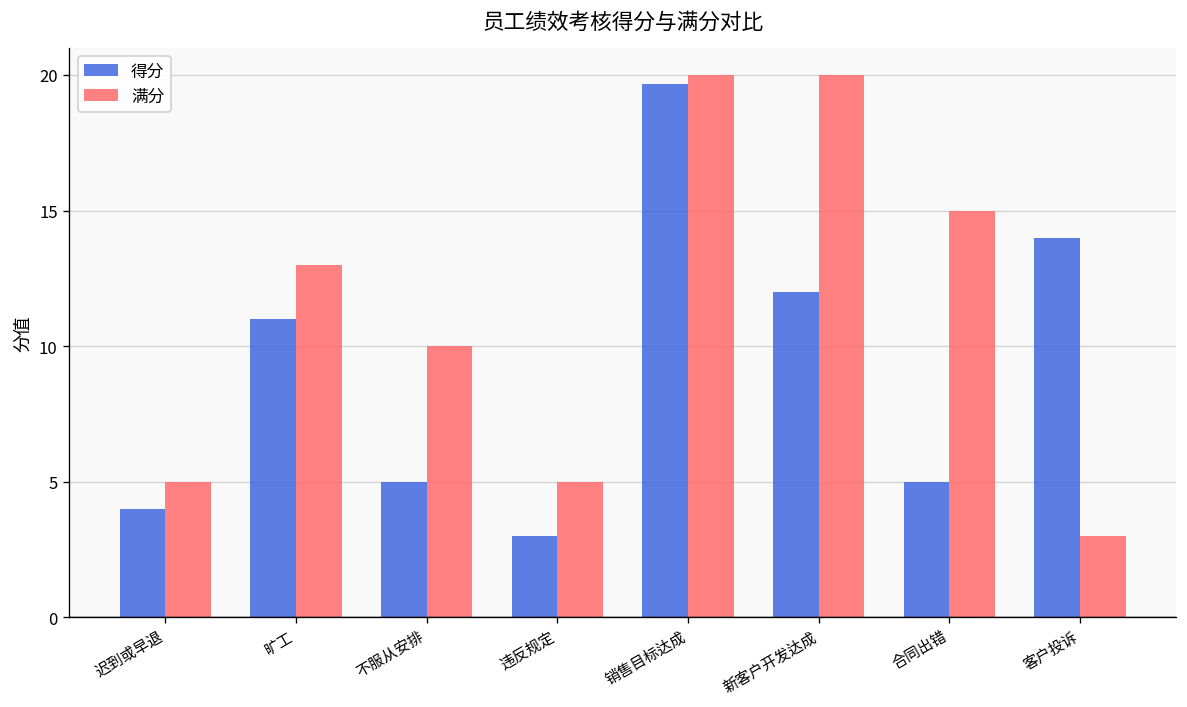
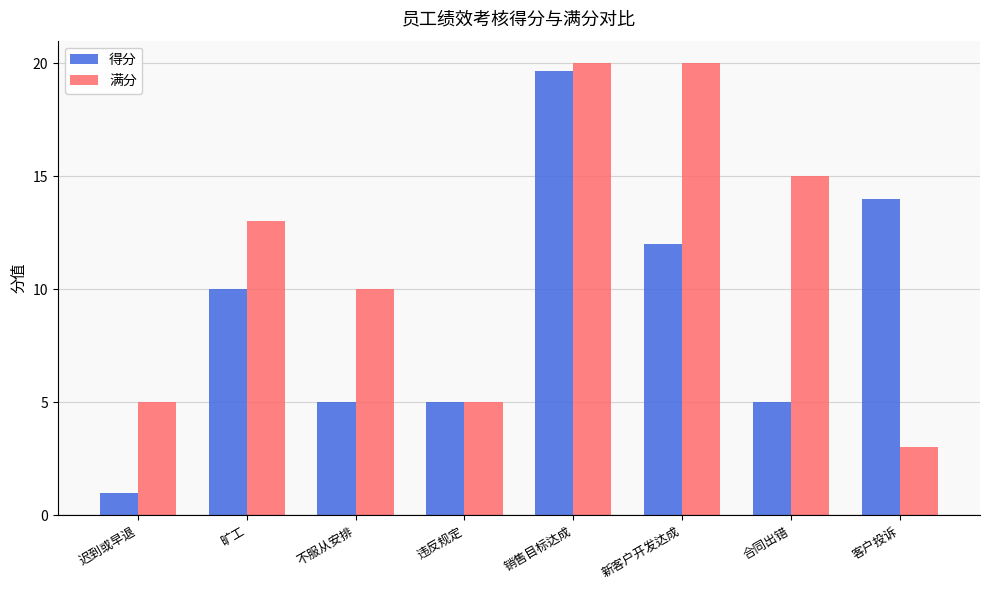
得分, 迟到或早退: 4 -> 1
得分, 旷工: 11 -> 10
得分, 违反规定: 3 -> 5
